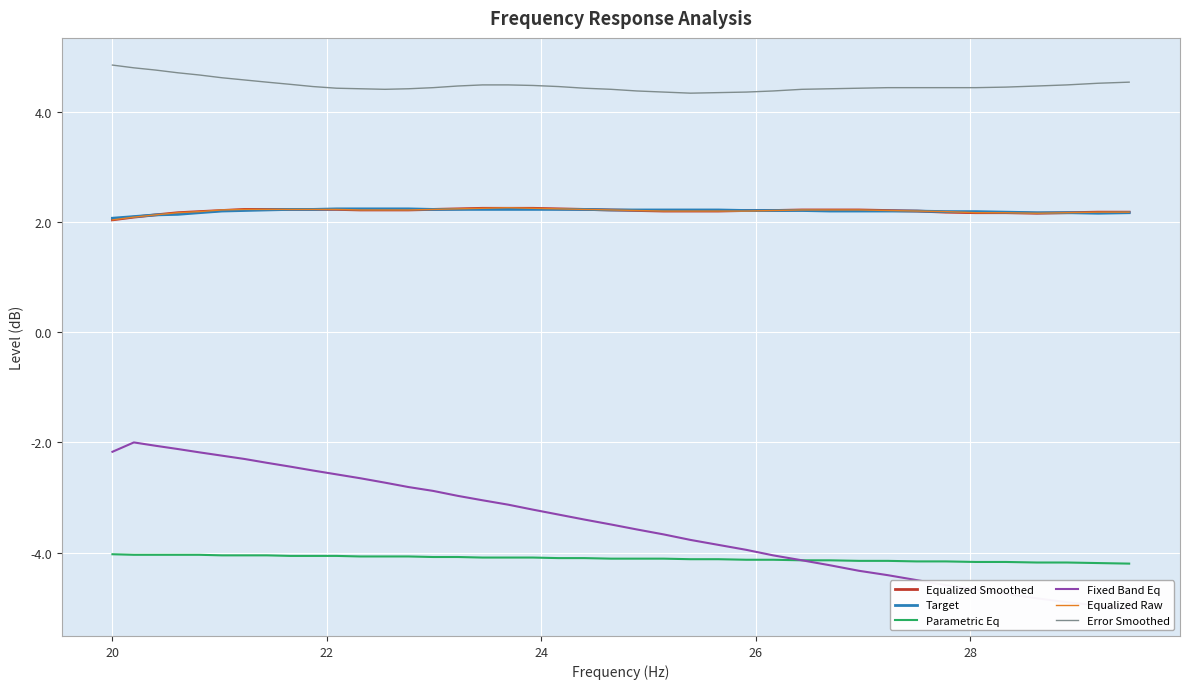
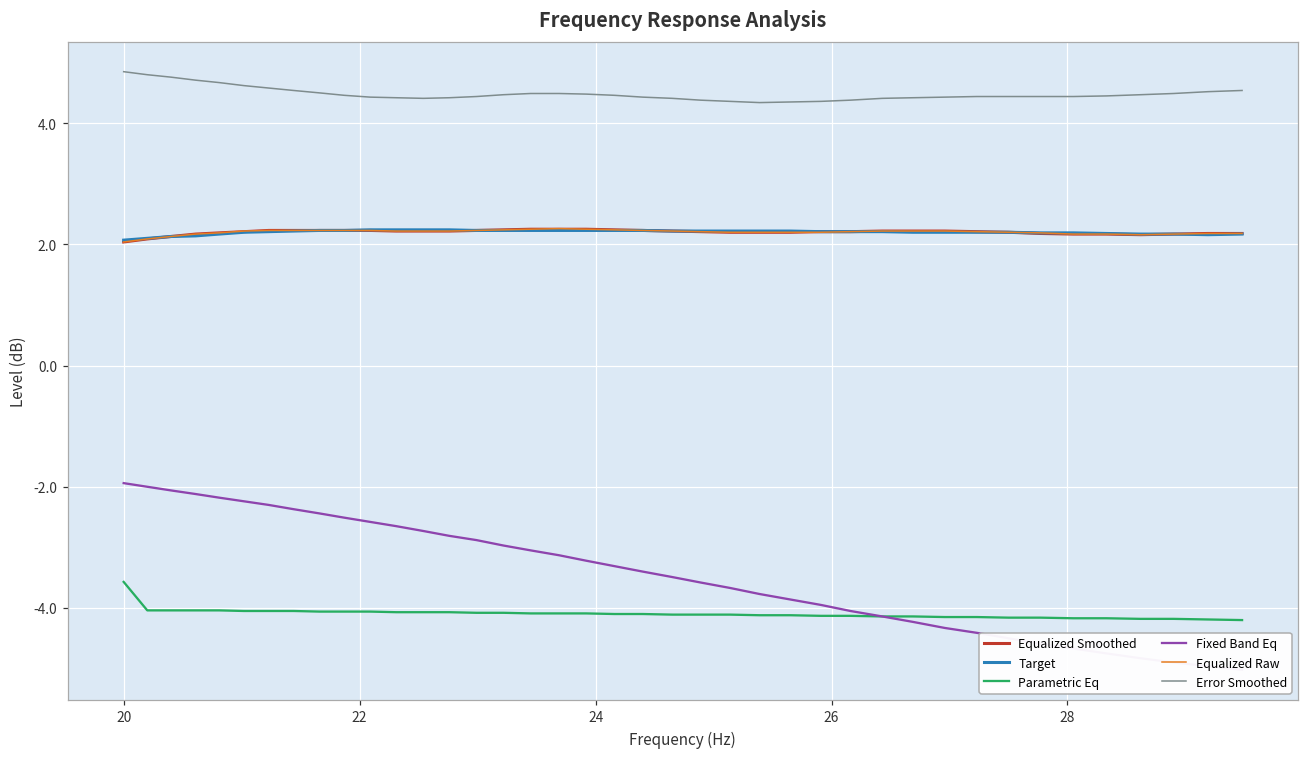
Parametric Eq, 20: -4.0 -> -3.6
Fixed Band Eq, 20: -2.2 -> -1.9
